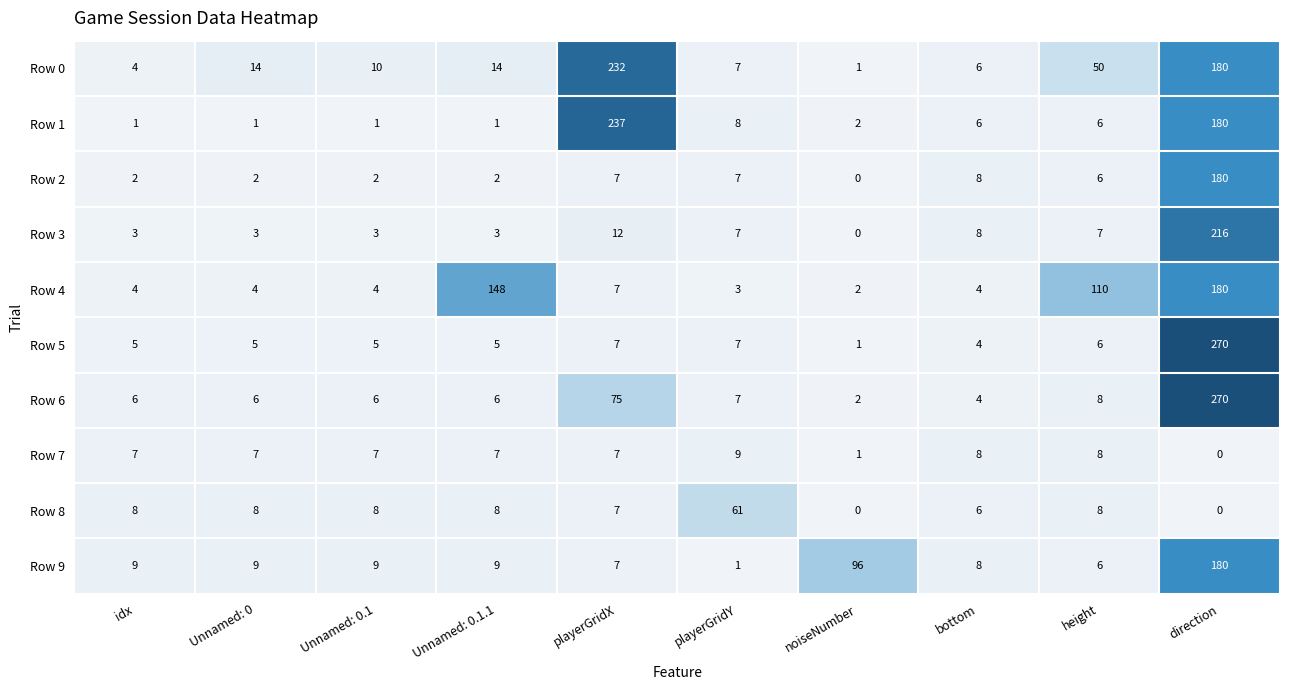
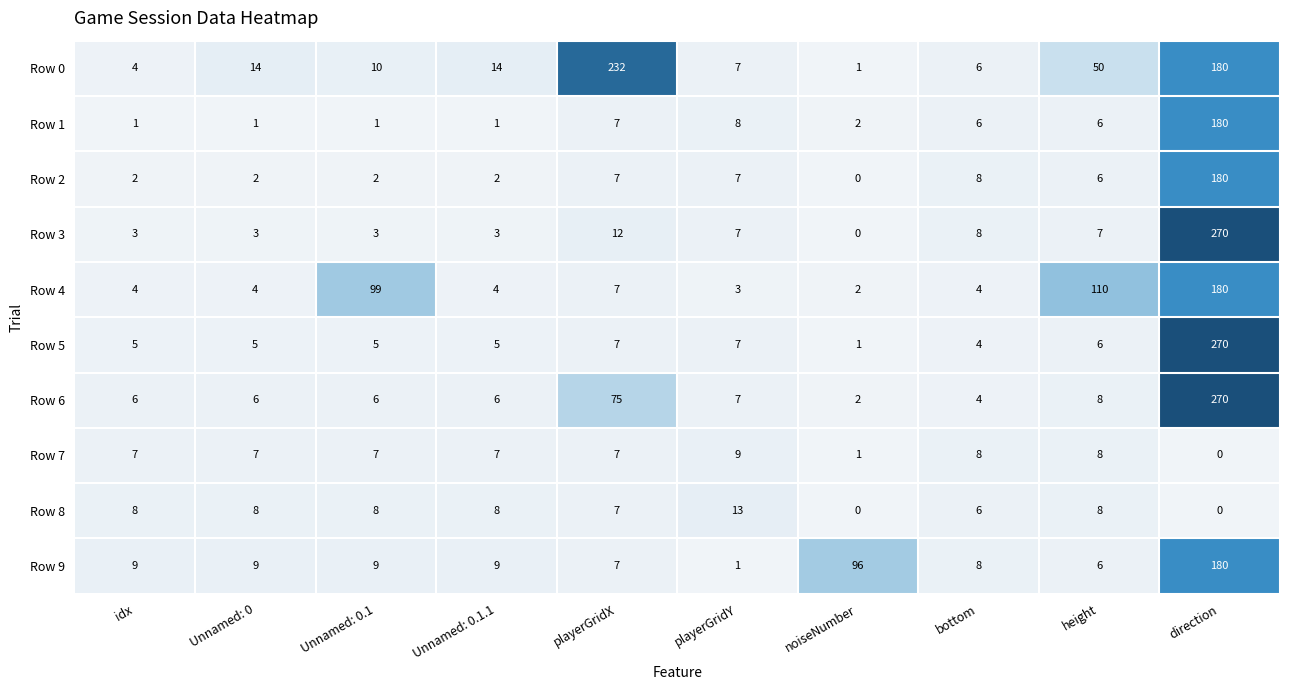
Row 1, playerGridX: 237 -> 7
Row 3, direction: 216 -> 270
Row 4, Unnamed: 0.1: 4 -> 99
Row 4, Unnamed: 0.1.1: 148 -> 4
Row 8, playerGridY: 61 -> 13
